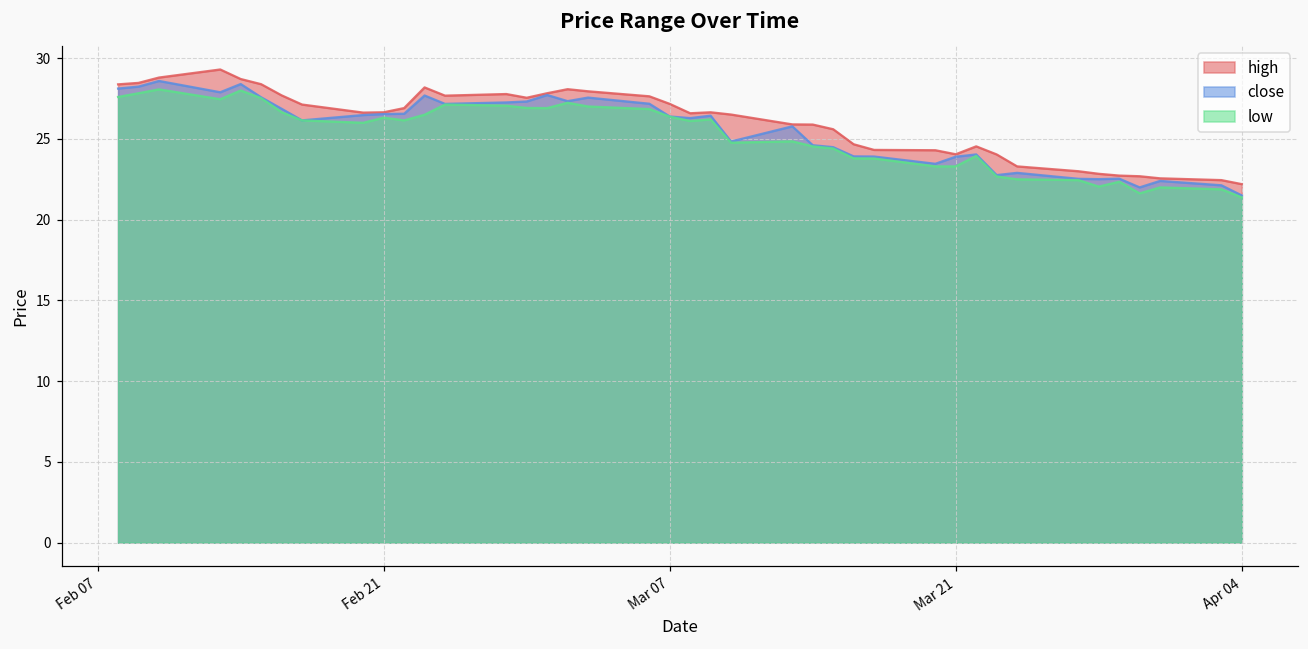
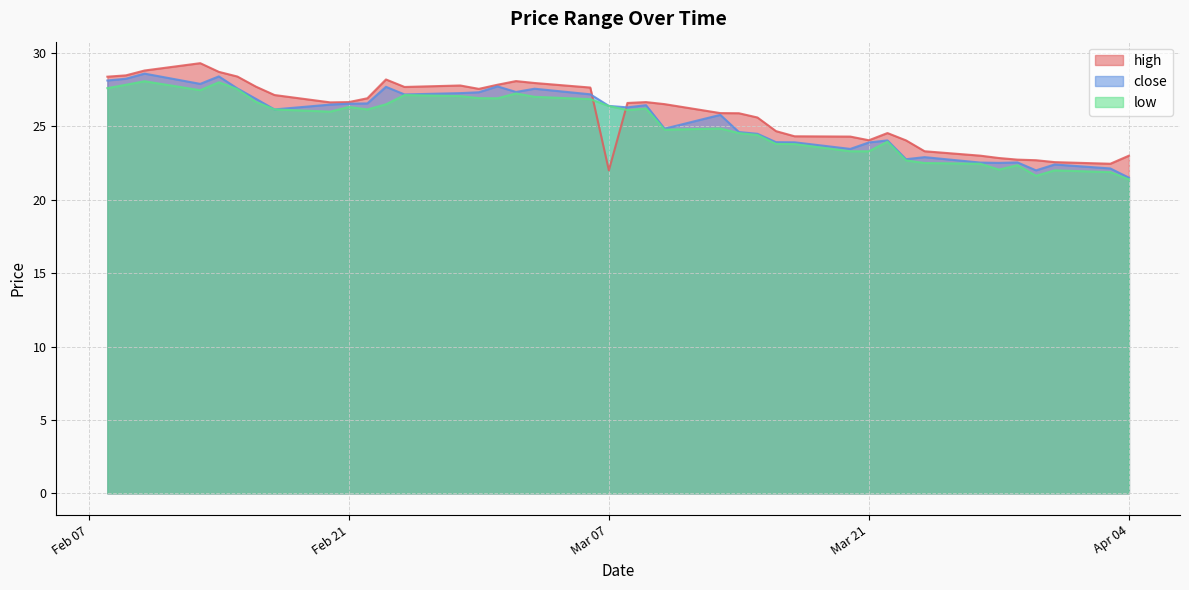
high, Mar 07: 27.2 -> 22.0
high, Apr 04: 22.2 -> 23.0
